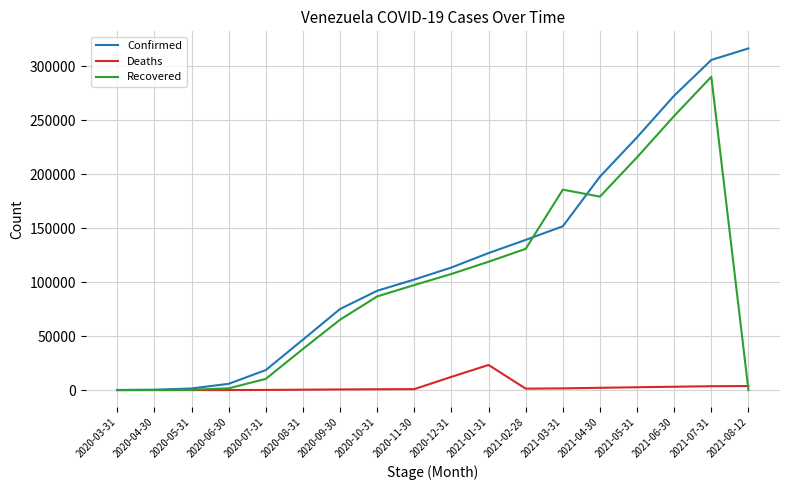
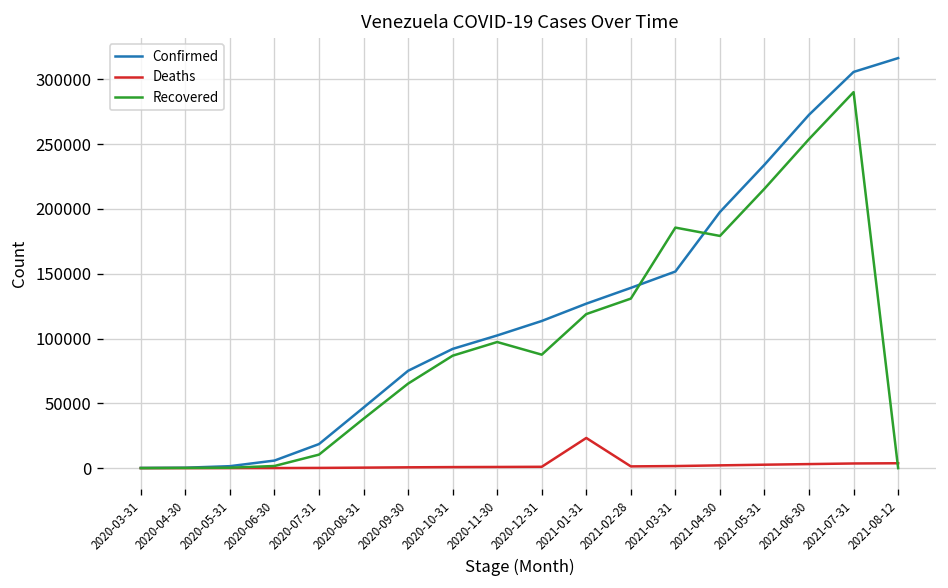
Deaths, 2020-12-31: 12000 -> 1000
Recovered, 2020-12-31: 108000 -> 88000
